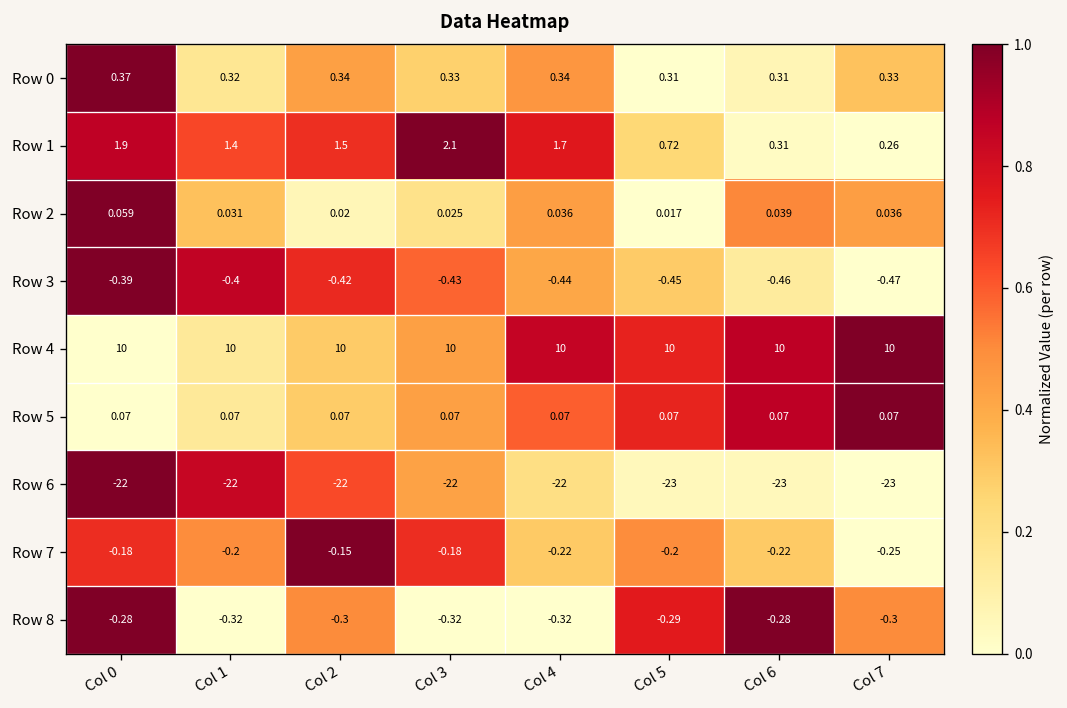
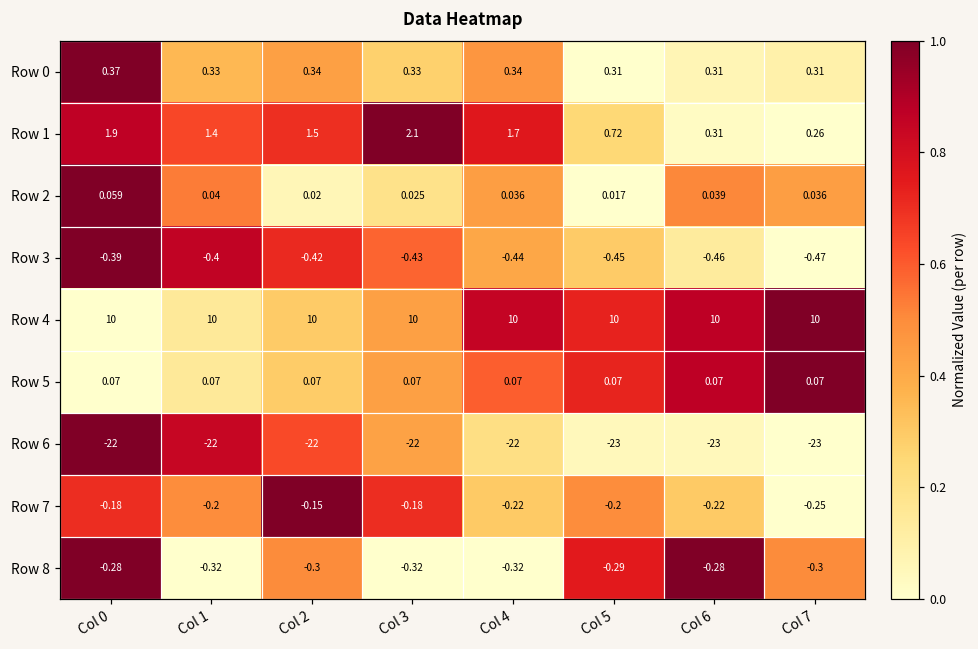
Row 0, Col 1: 0.32 -> 0.33
Row 0, Col 7: 0.33 -> 0.31
Row 2, Col 1: 0.031 -> 0.04
